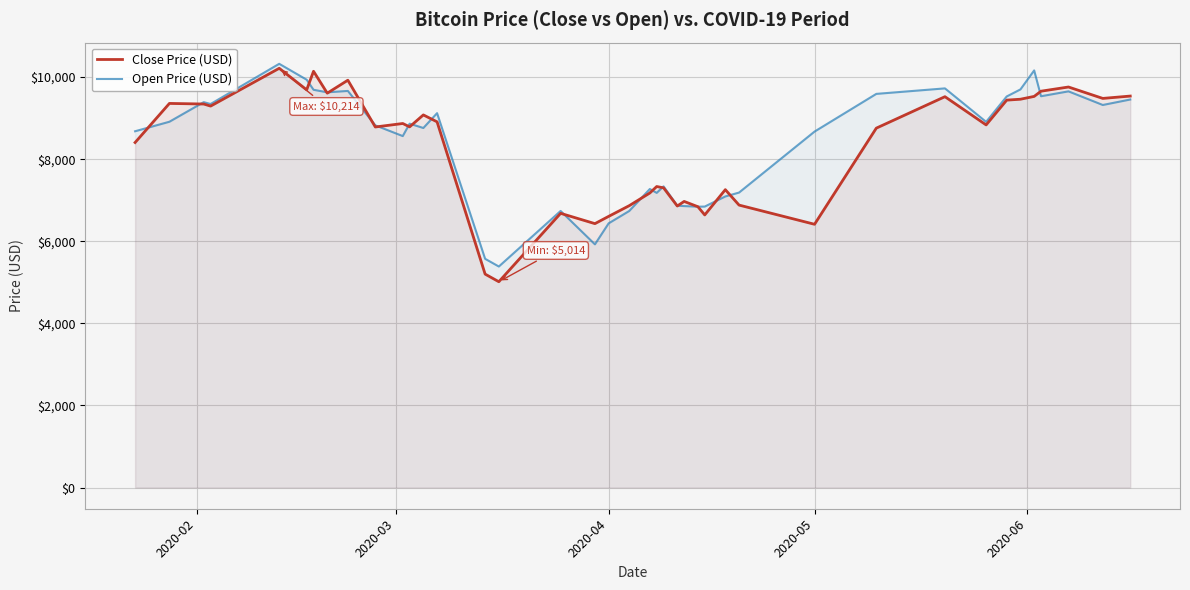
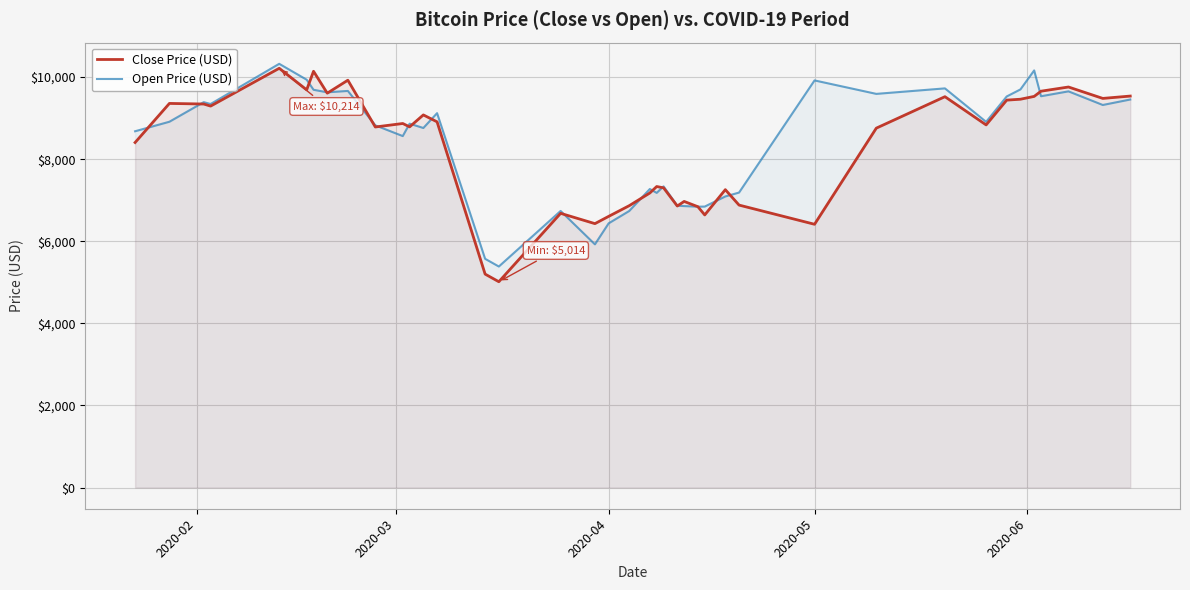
Open Price (USD), 2020-05: $8,700 -> $9,900
